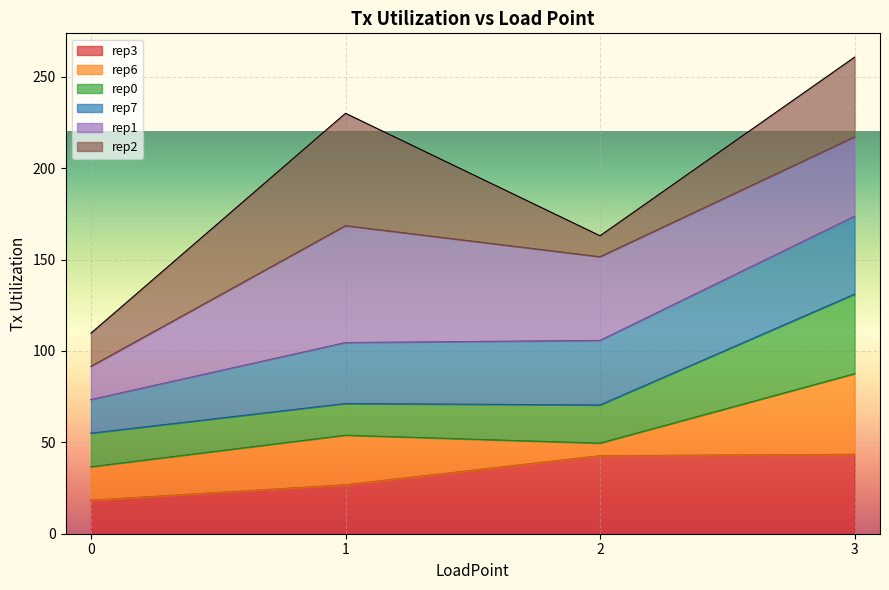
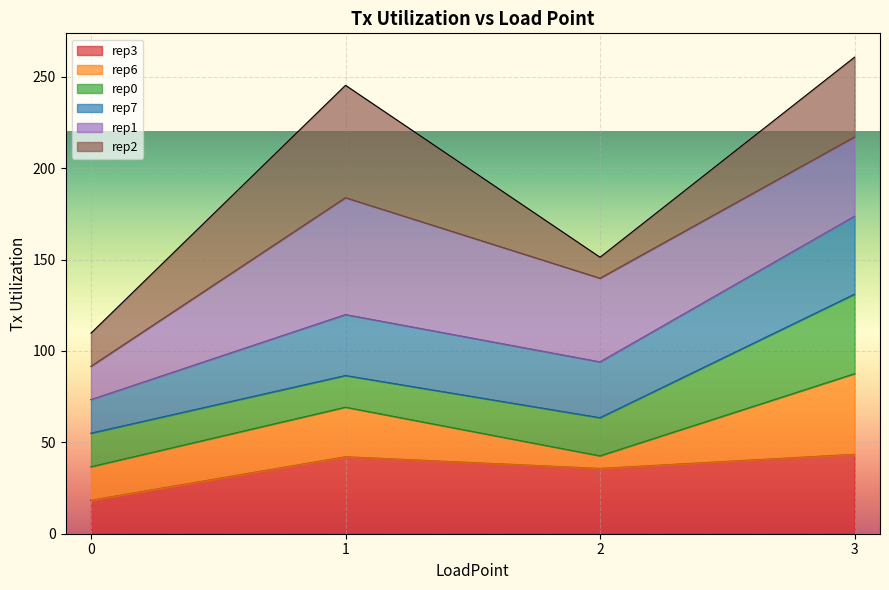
rep3, 1: 27 -> 42
rep3, 2: 43 -> 36
rep7, 2: 35 -> 31
